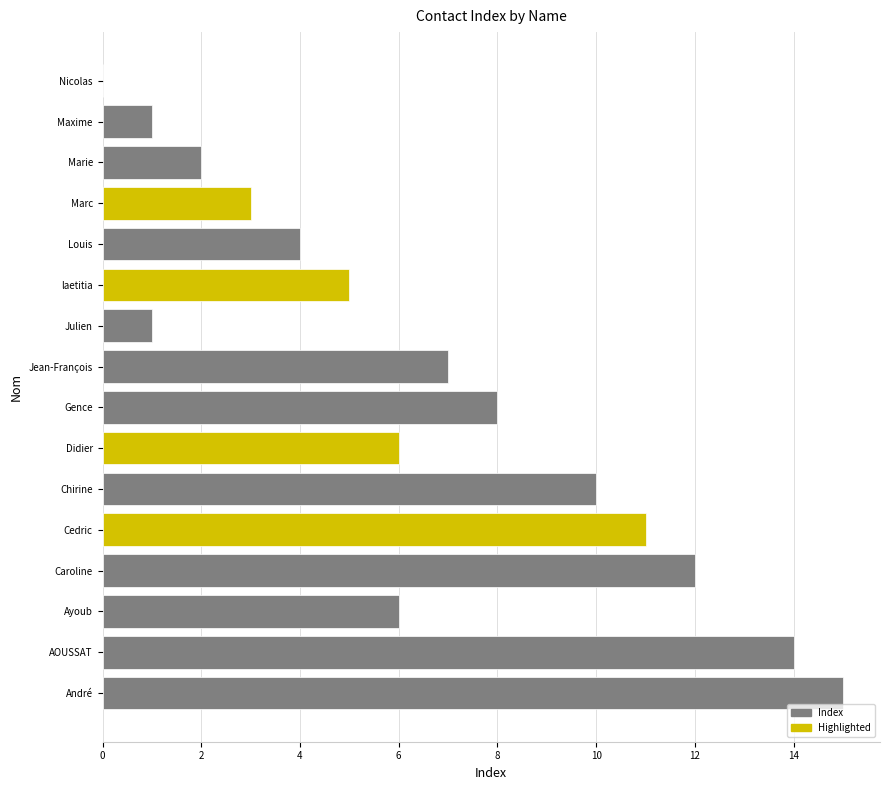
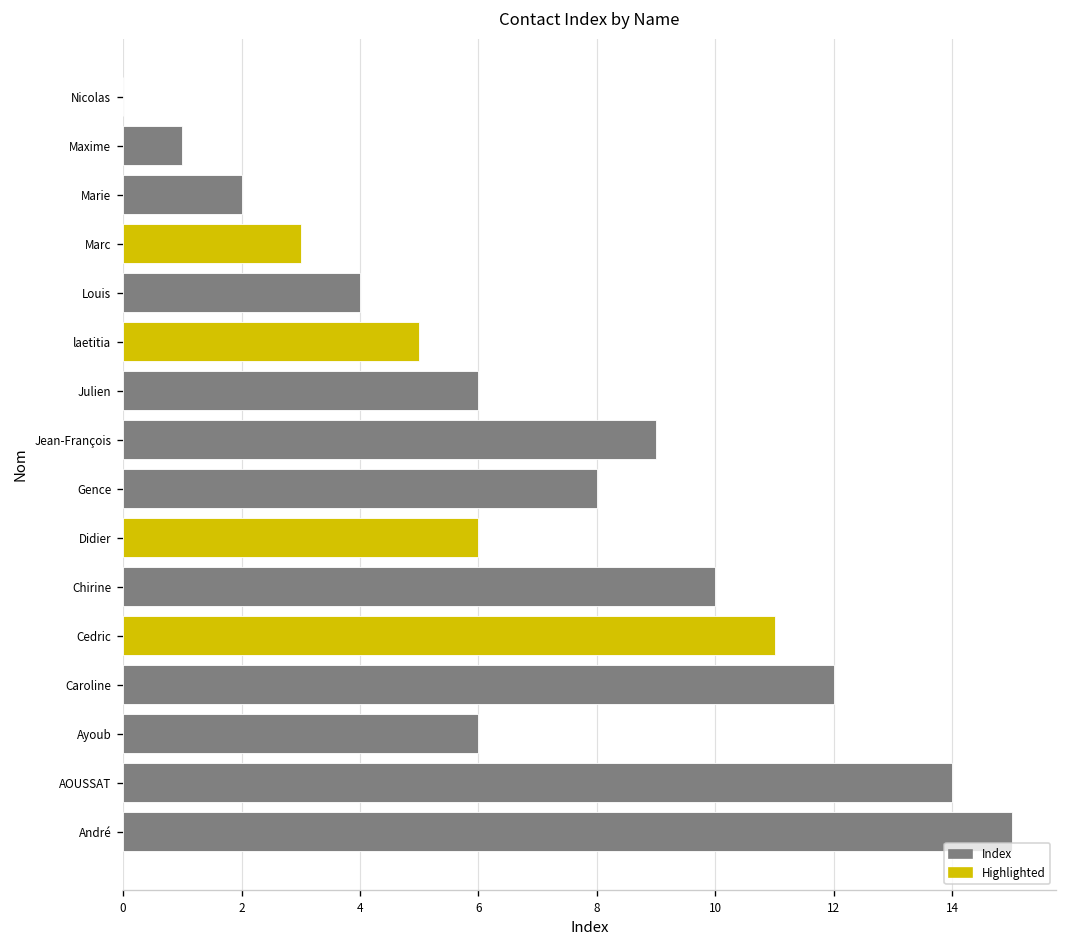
Julien: 1 -> 6
Jean-François: 7 -> 9
